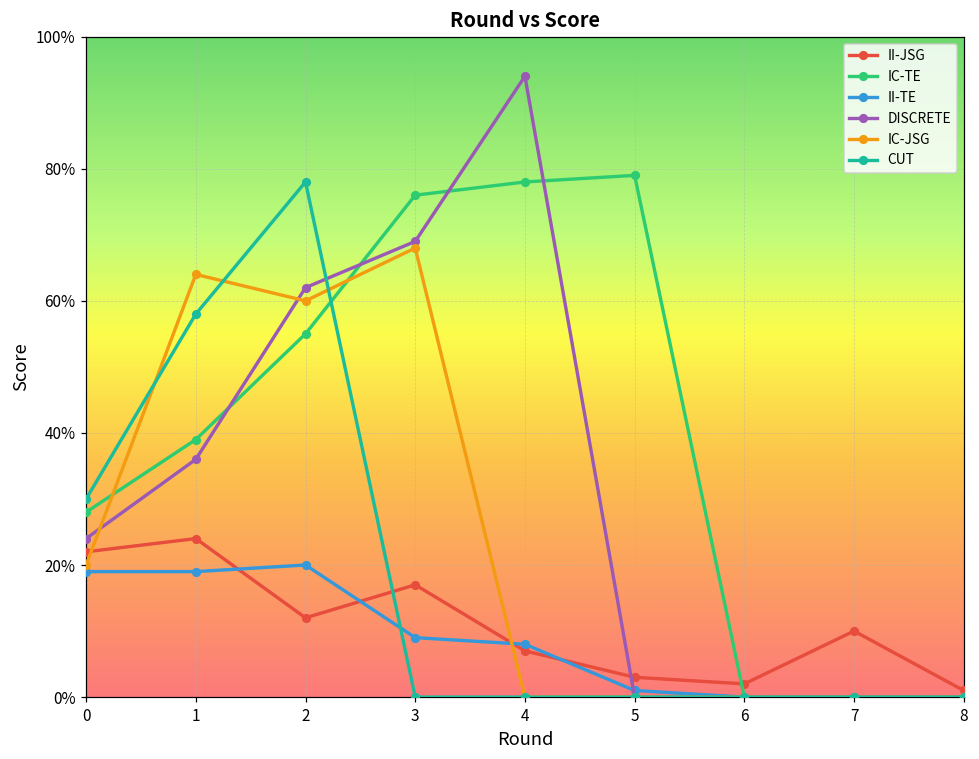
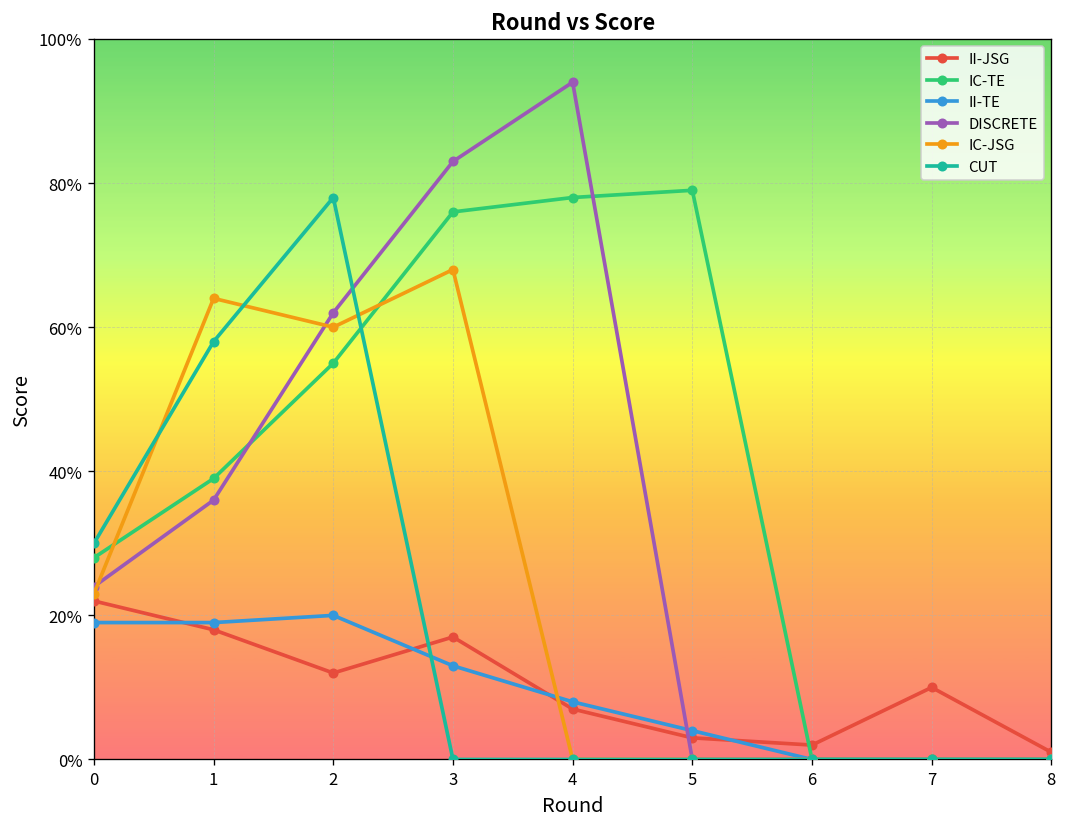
IC-JSG, 0: 20% -> 23%
II-JSG, 1: 24% -> 18%
II-TE, 3: 9% -> 13%
DISCRETE, 3: 69% -> 83%
II-TE, 5: 1% -> 4%
